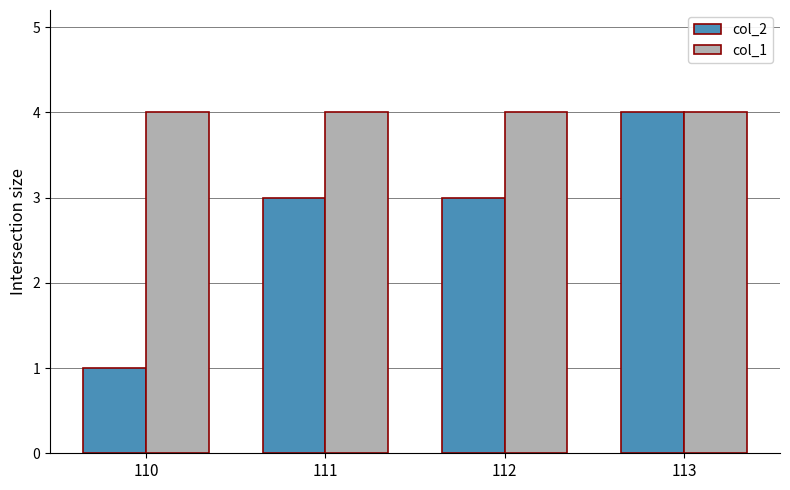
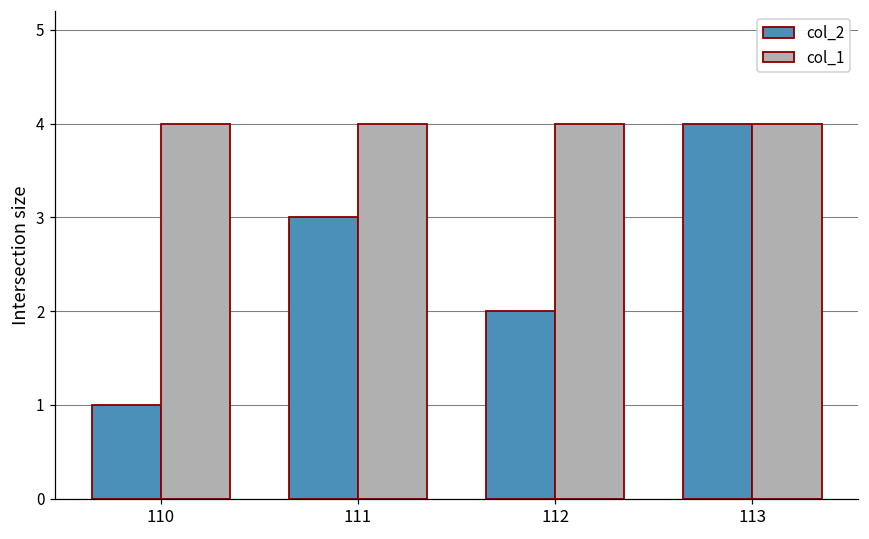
col_2, 112: 3 -> 2
